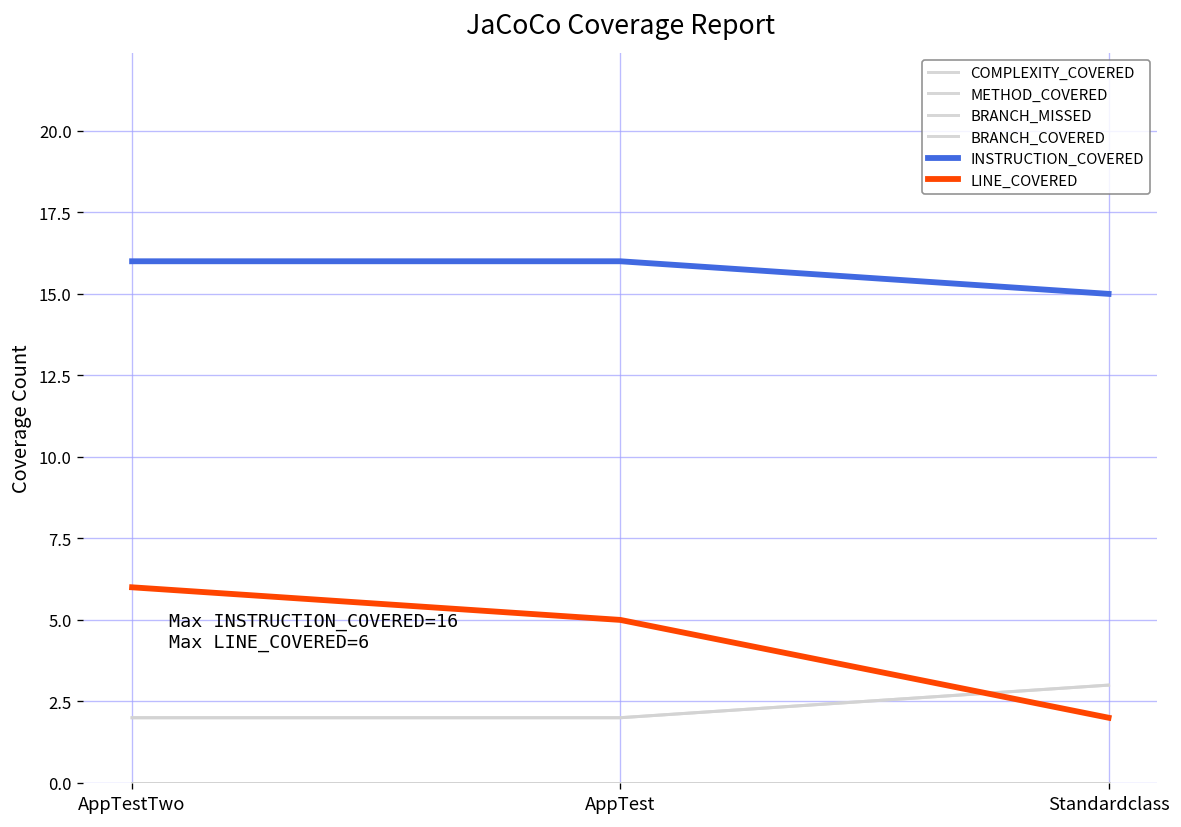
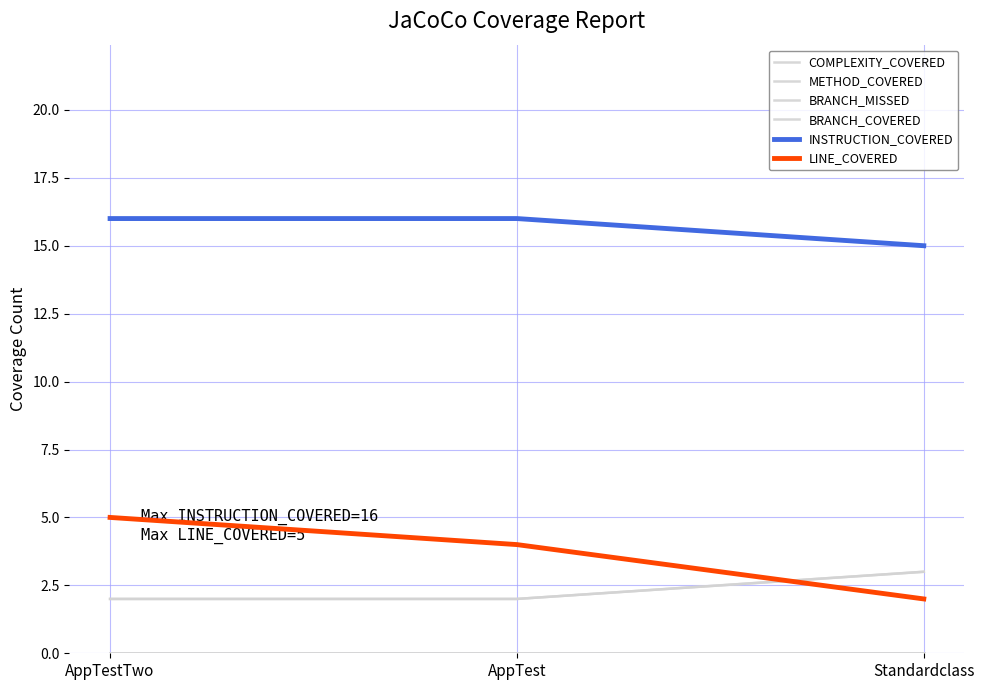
LINE_COVERED, AppTestTwo: 6 -> 5
LINE_COVERED, AppTest: 5 -> 4
